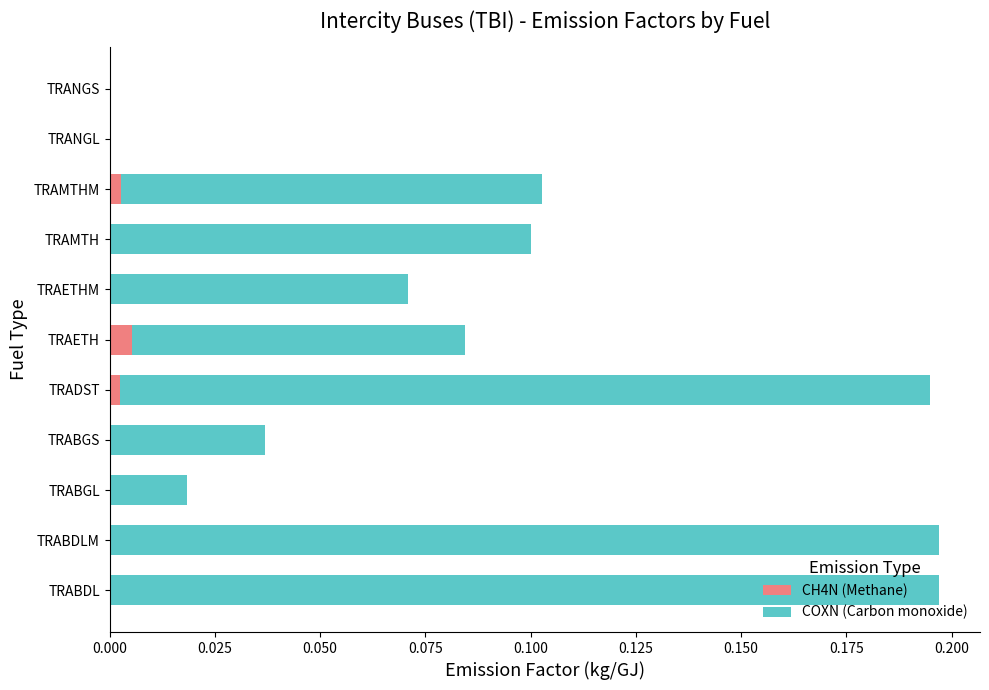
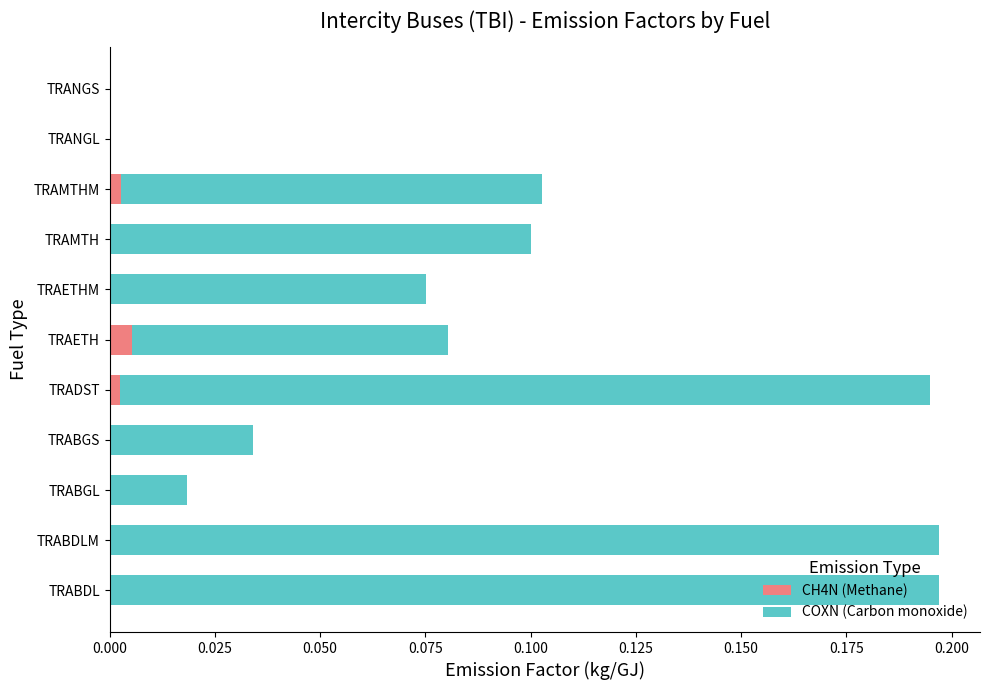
COXN (Carbon monoxide), TRAETHM: 0.071 -> 0.075
COXN (Carbon monoxide), TRAETH: 0.079 -> 0.075
COXN (Carbon monoxide), TRABGS: 0.037 -> 0.034
